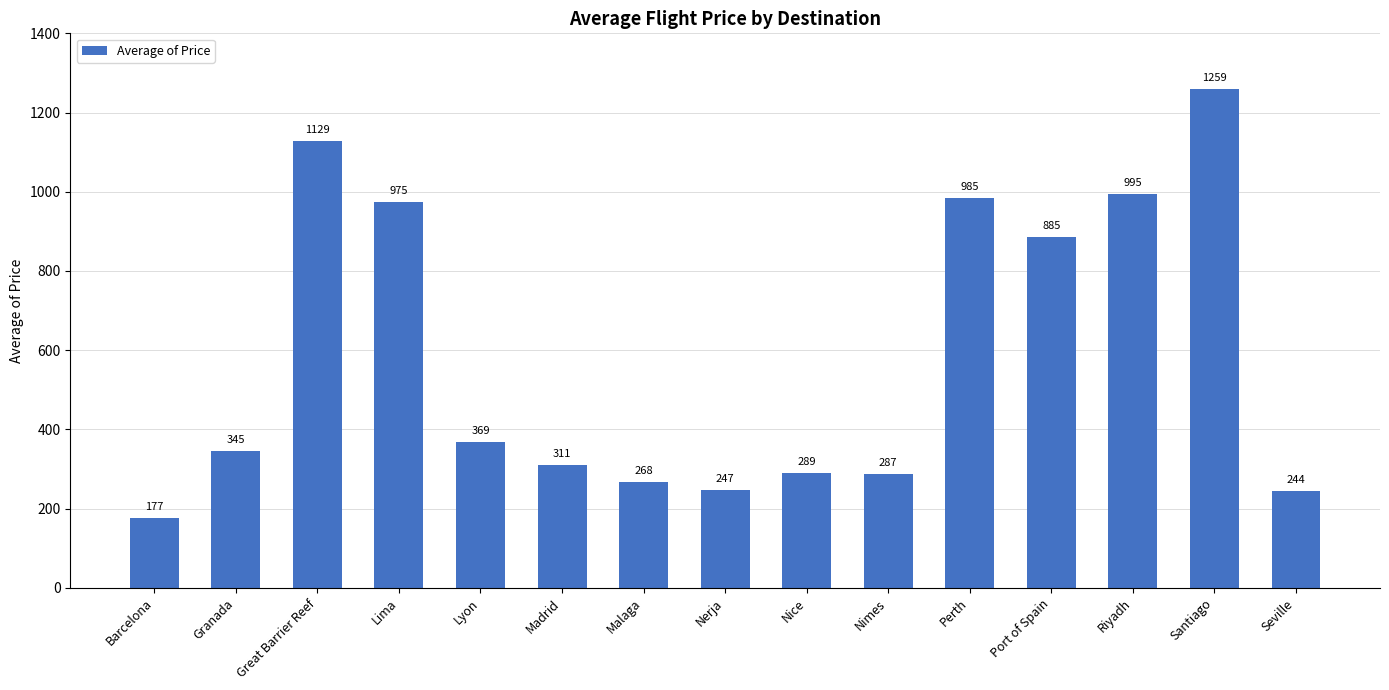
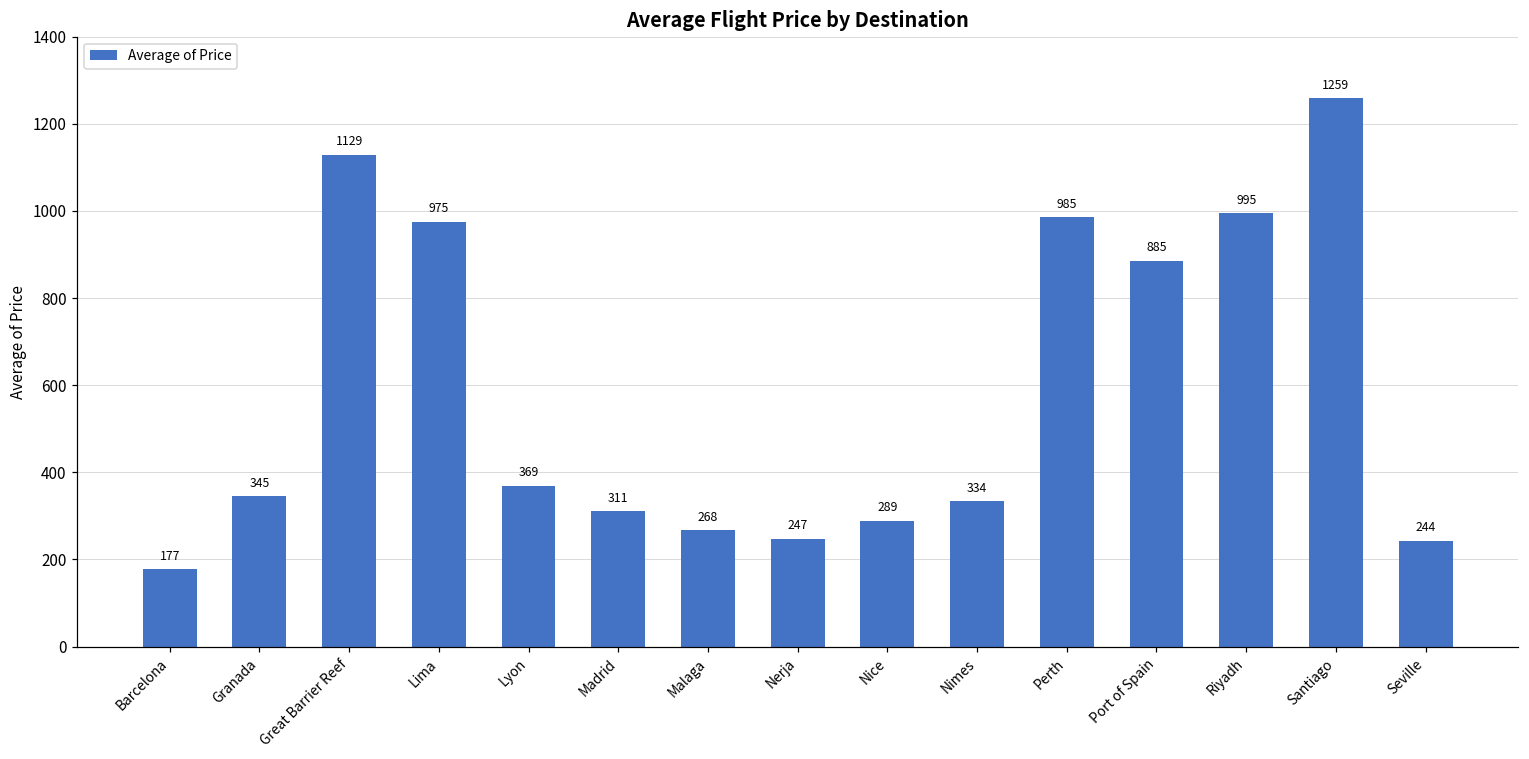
Nimes: 287 -> 334
